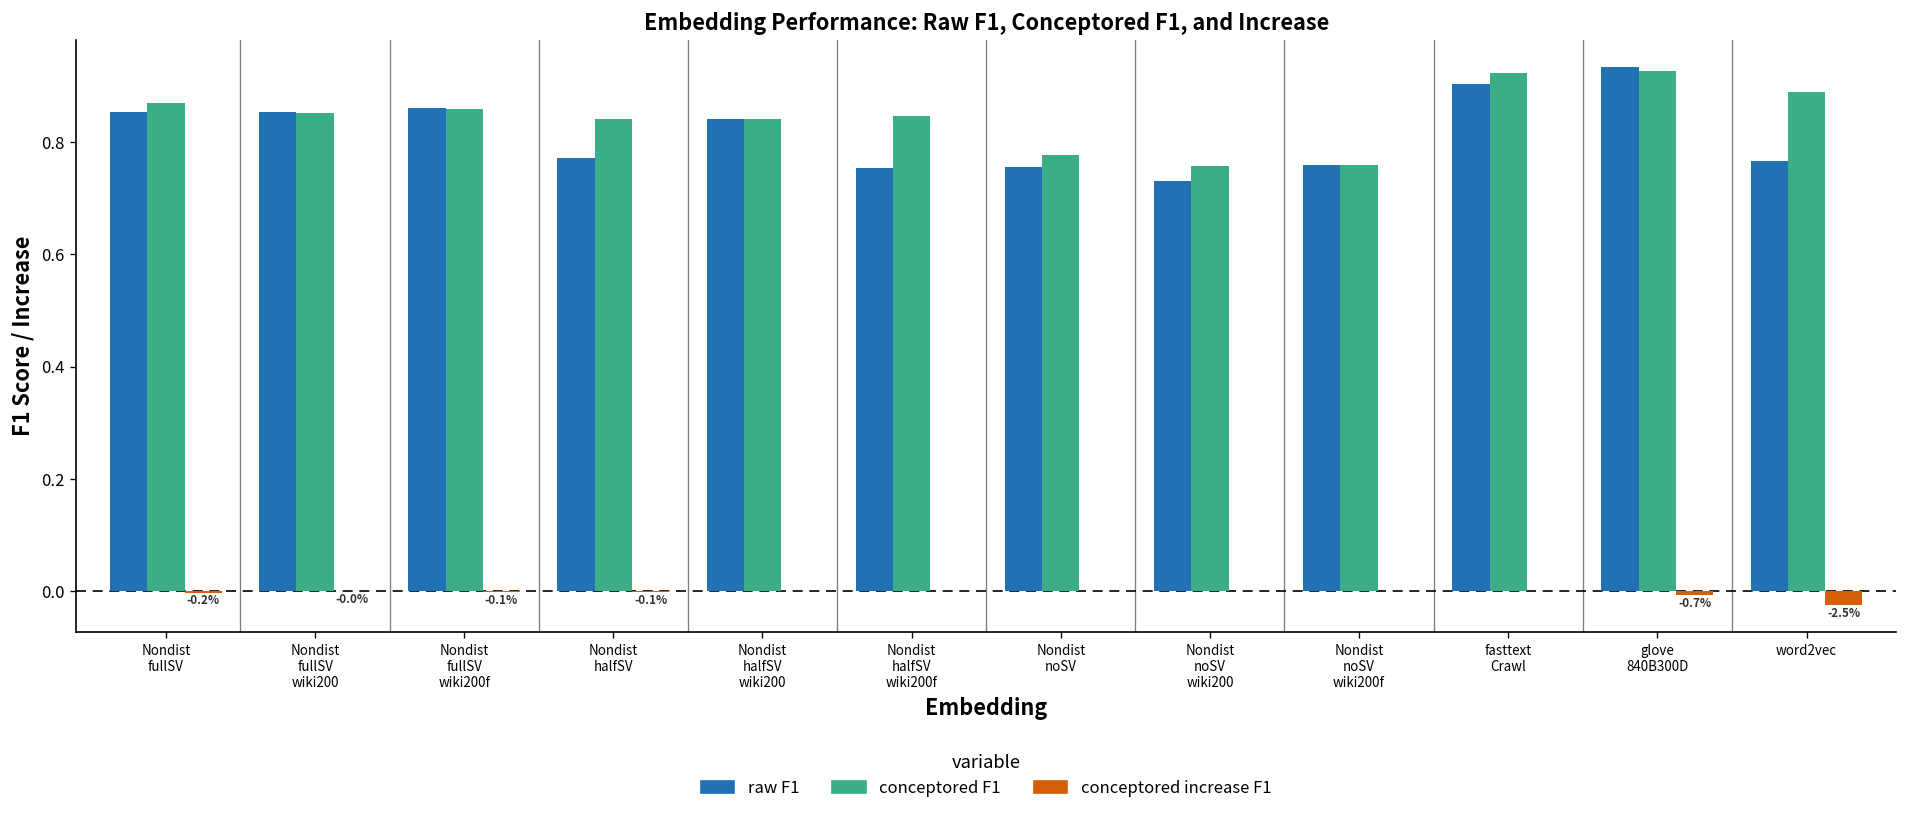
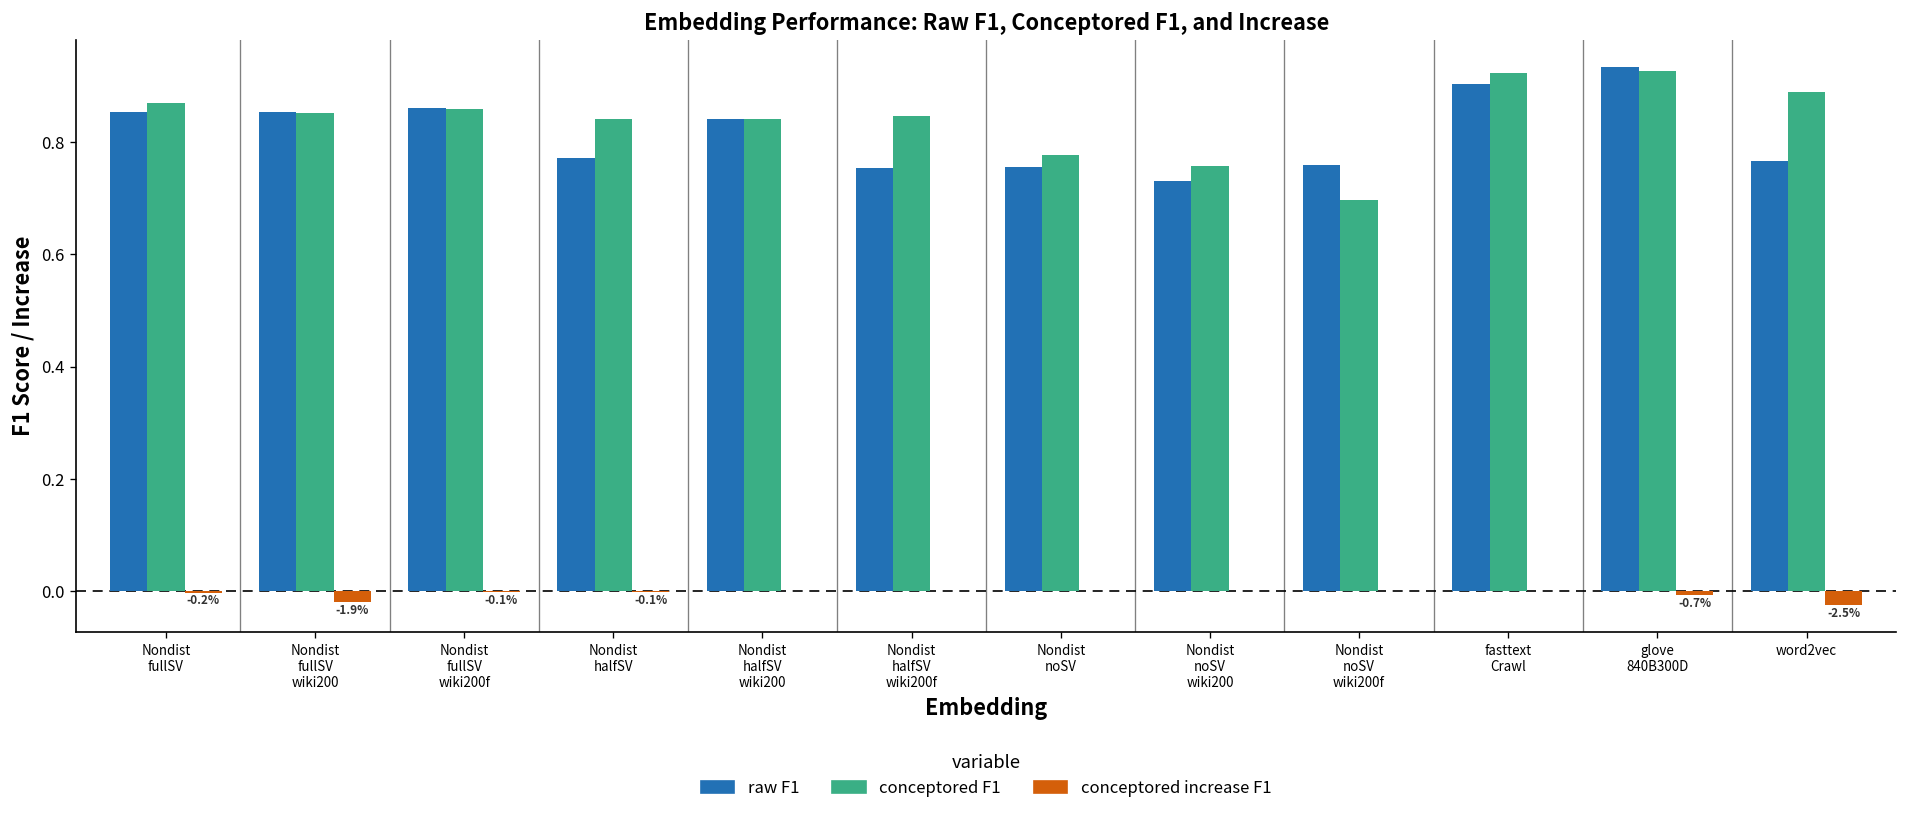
conceptored increase F1, Nondist fullSV wiki200: -0.0% -> -1.9%
conceptored F1, Nondist noSV wiki200f: 0.76 -> 0.70
